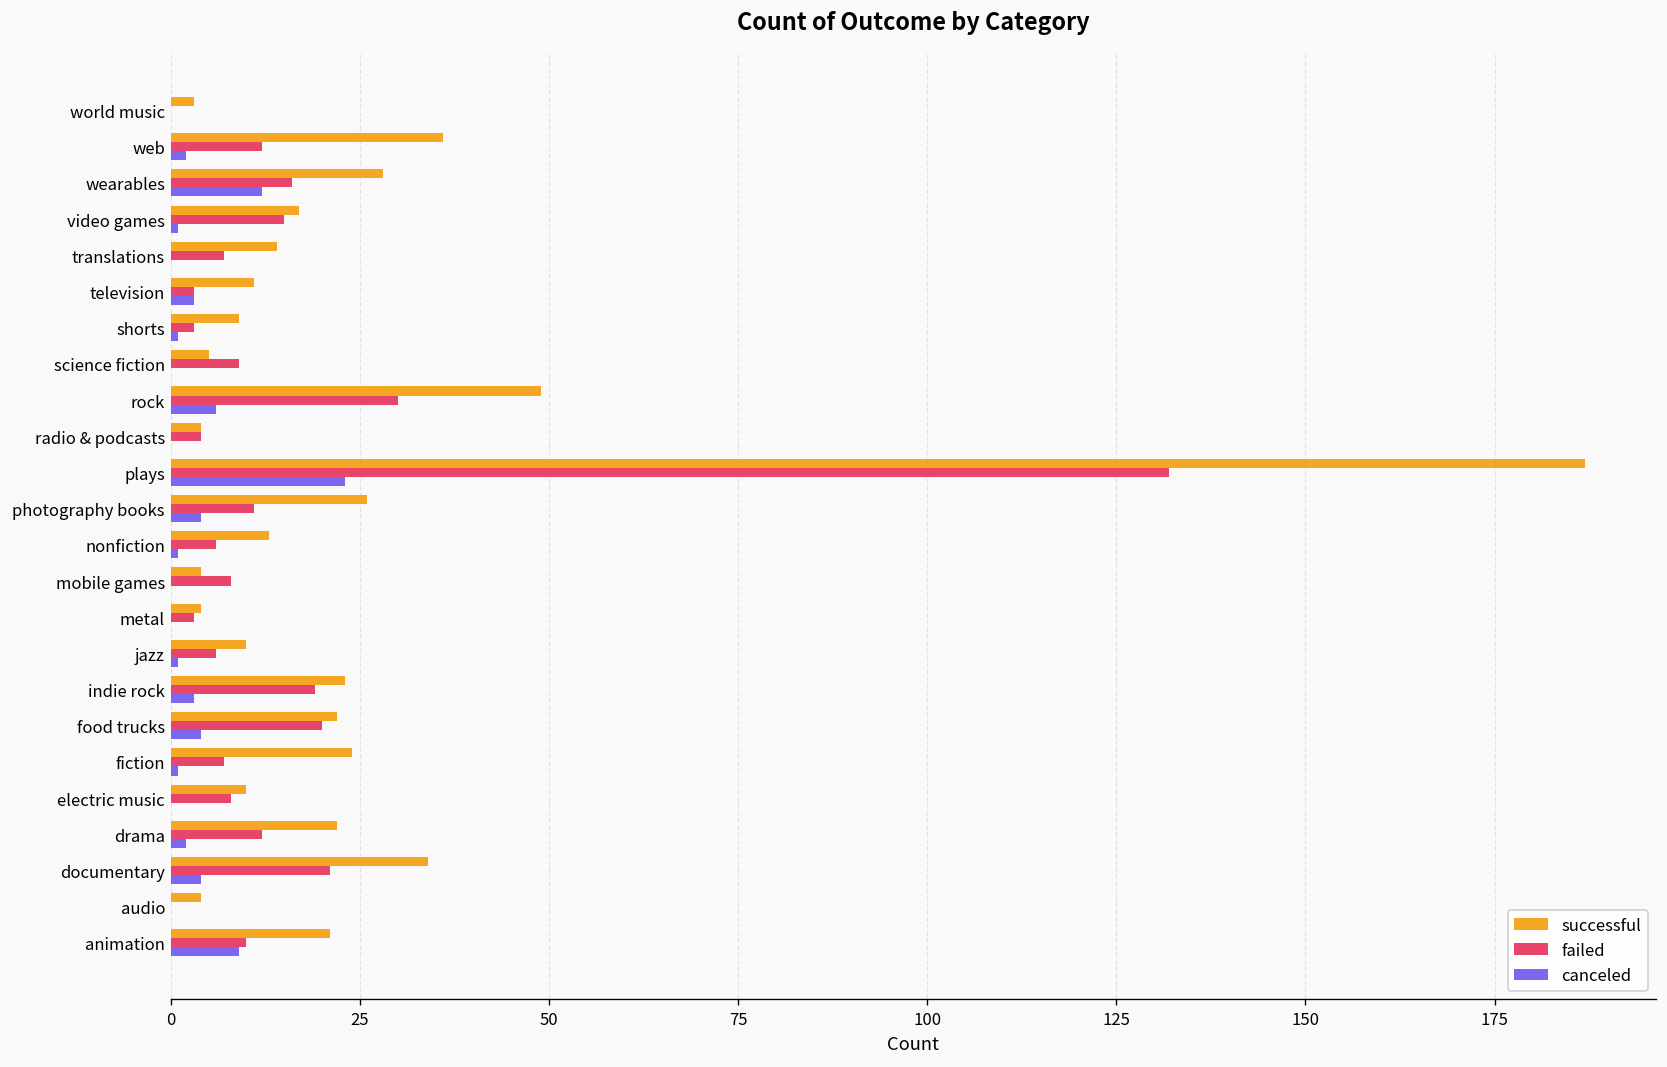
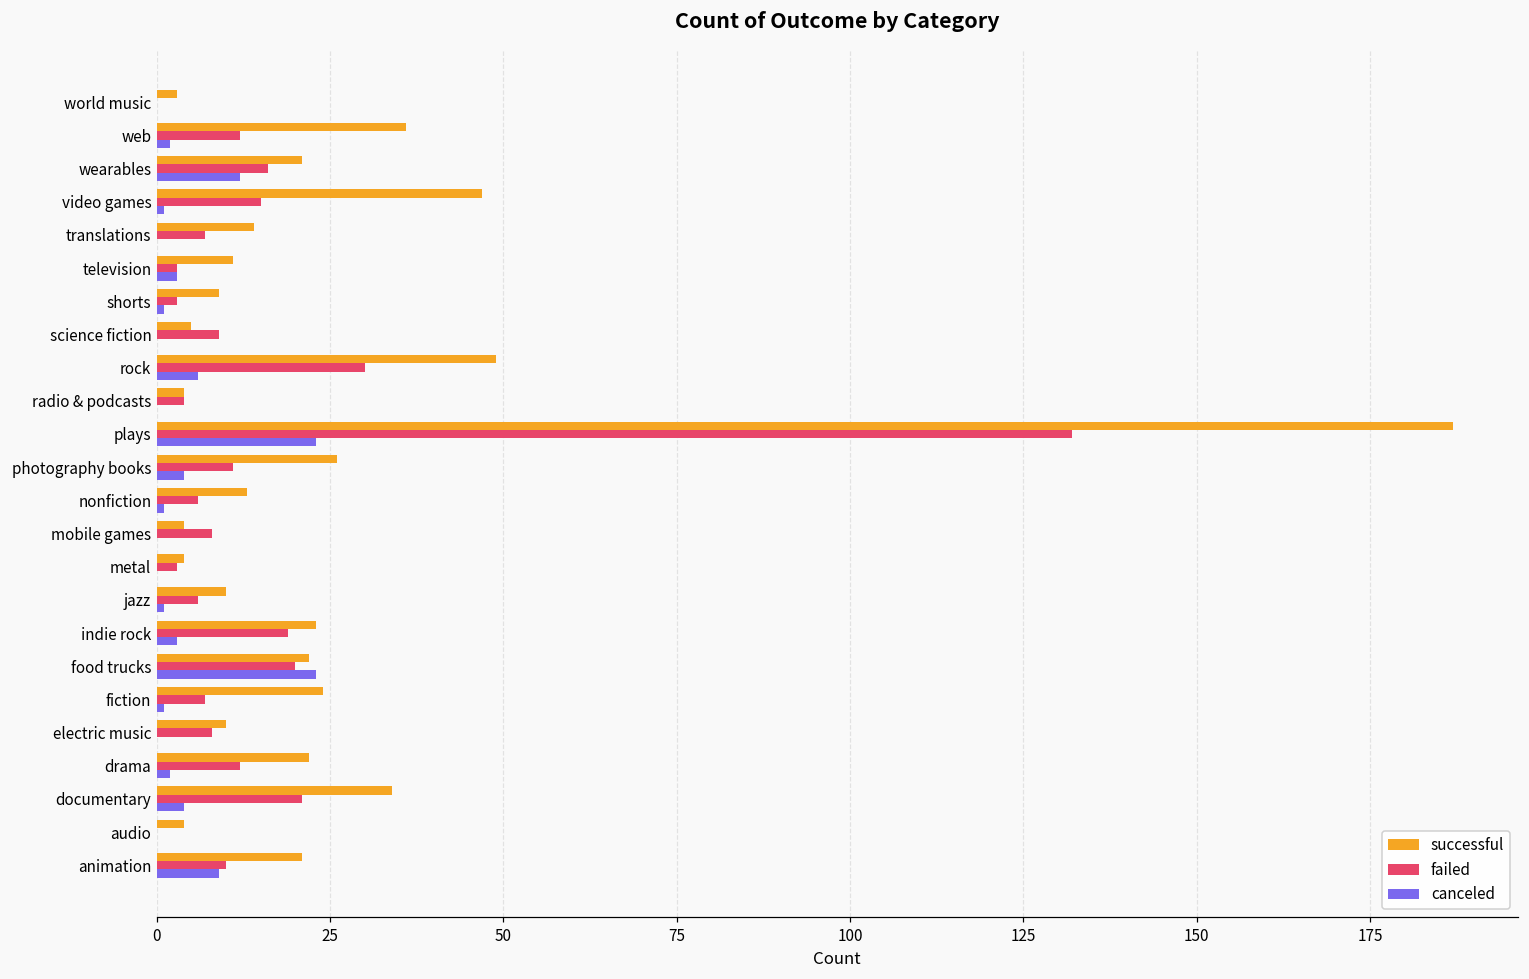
successful, wearables: 28 -> 21
successful, video games: 17 -> 47
canceled, food trucks: 4 -> 23
